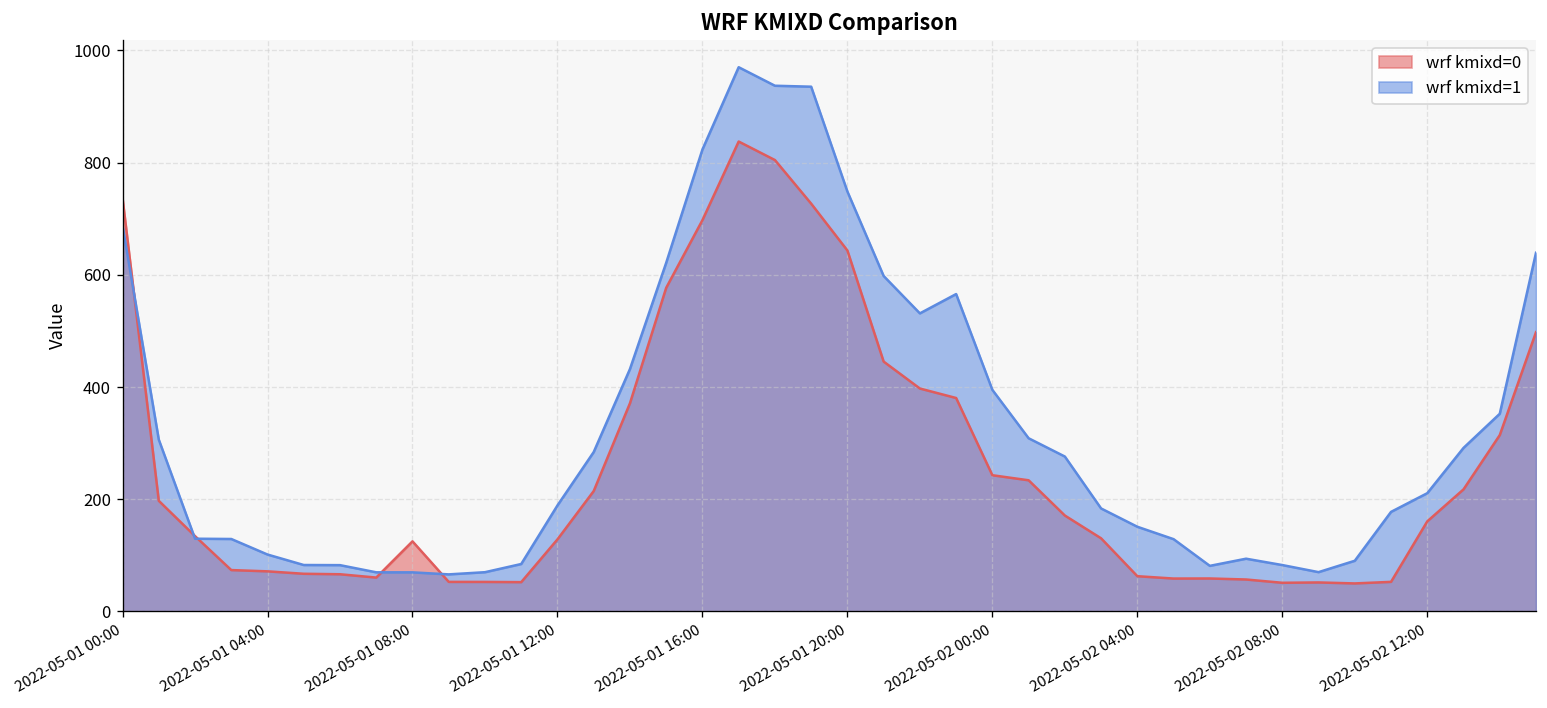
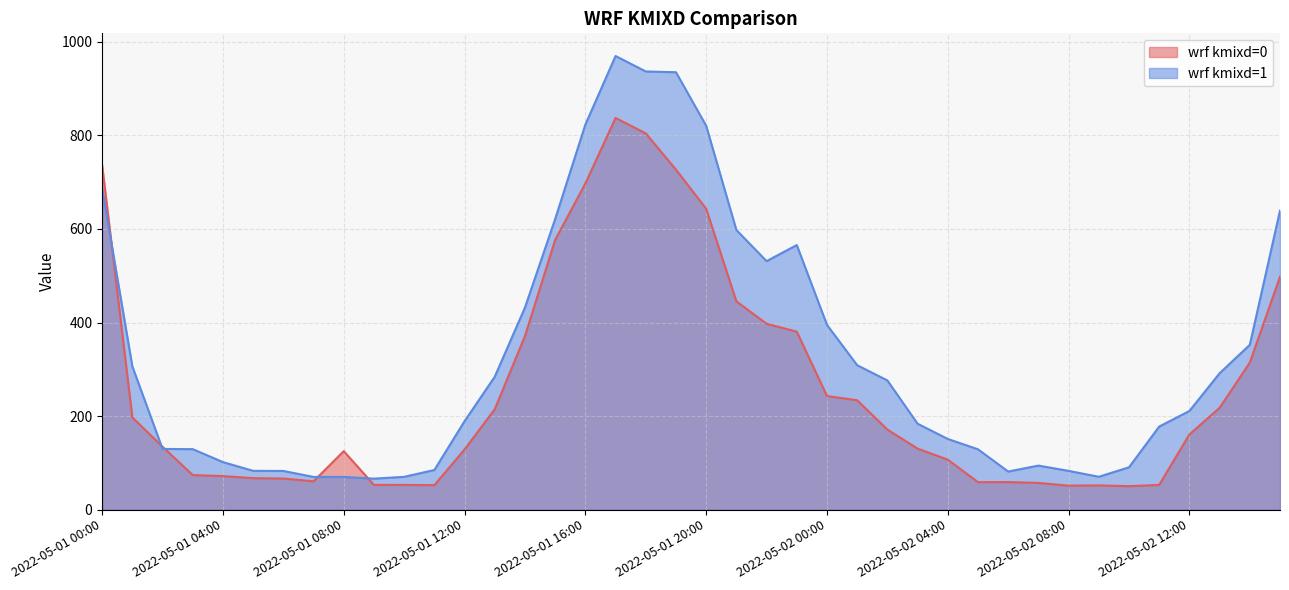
wrf kmixd=1, 2022-05-01 20:00: 750 -> 820
wrf kmixd=0, 2022-05-02 04:00: 60 -> 110
